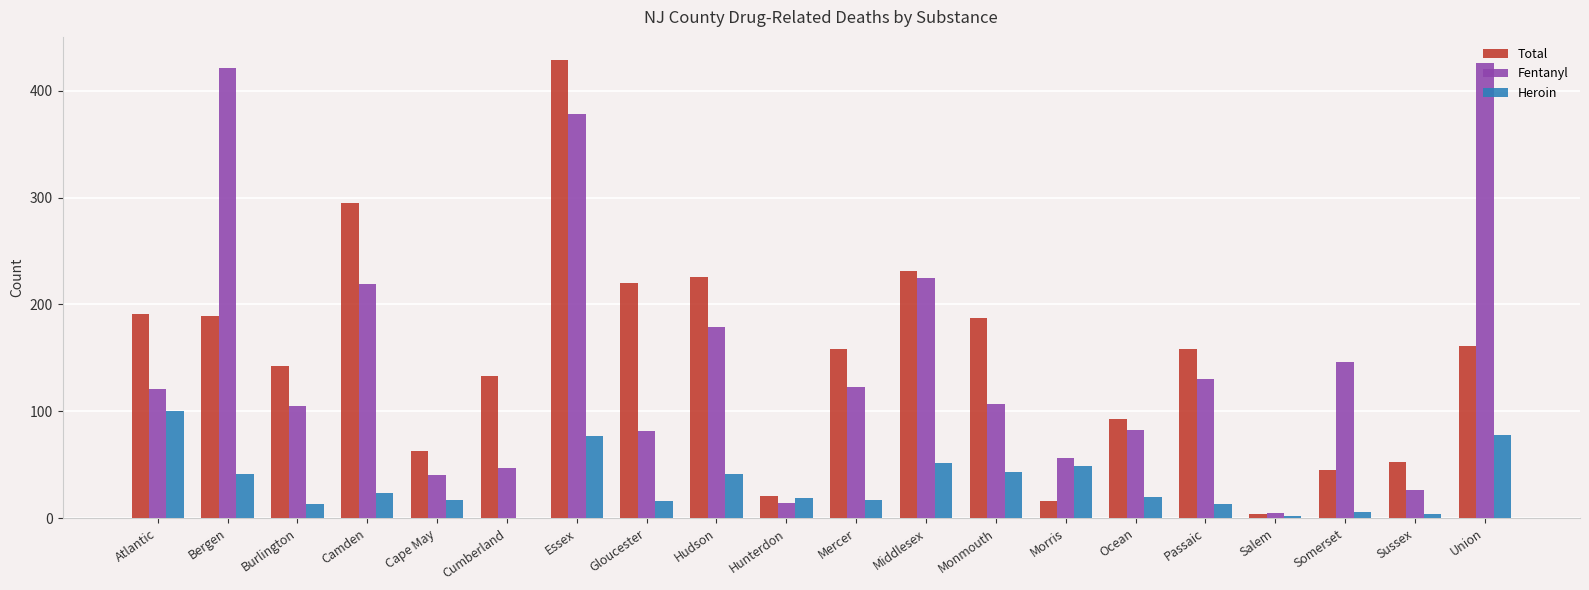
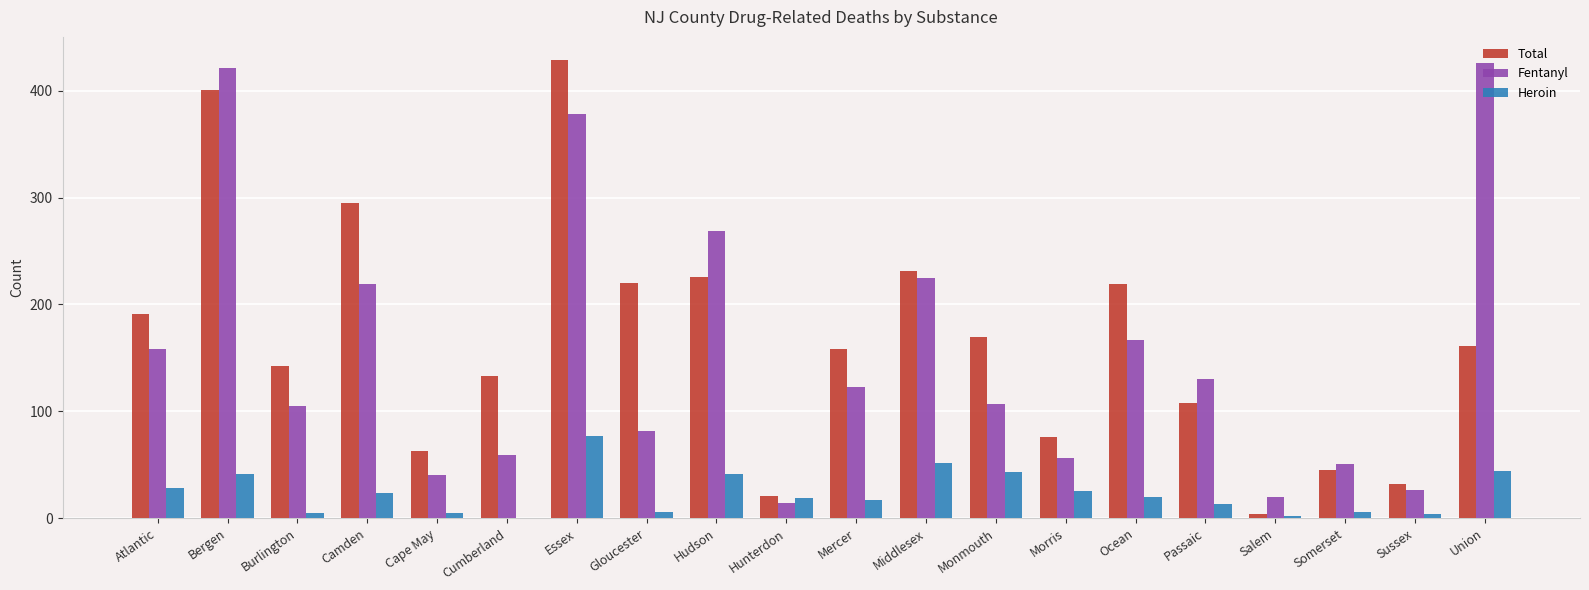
Fentanyl, Atlantic: 121 -> 158
Heroin, Atlantic: 100 -> 28
Total, Bergen: 189 -> 401
Heroin, Burlington: 13 -> 5
Heroin, Cape May: 17 -> 5
Fentanyl, Cumberland: 47 -> 59
Heroin, Gloucester: 16 -> 6
Fentanyl, Hudson: 179 -> 269
Total, Monmouth: 187 -> 170
Total, Morris: 16 -> 76
Heroin, Morris: 49 -> 25
Total, Ocean: 93 -> 219
Fentanyl, Ocean: 83 -> 167
Total, Passaic: 158 -> 108
Fentanyl, Salem: 5 -> 20
Fentanyl, Somerset: 146 -> 51
Total, Sussex: 53 -> 32
Heroin, Union: 78 -> 44
